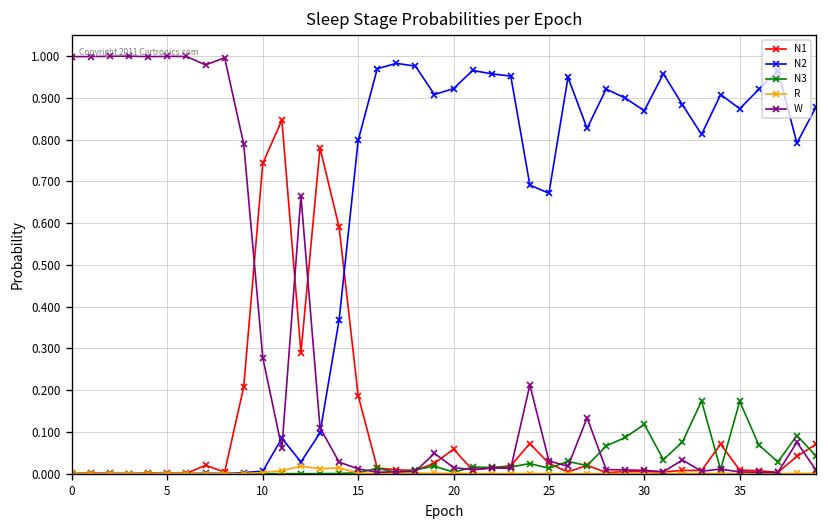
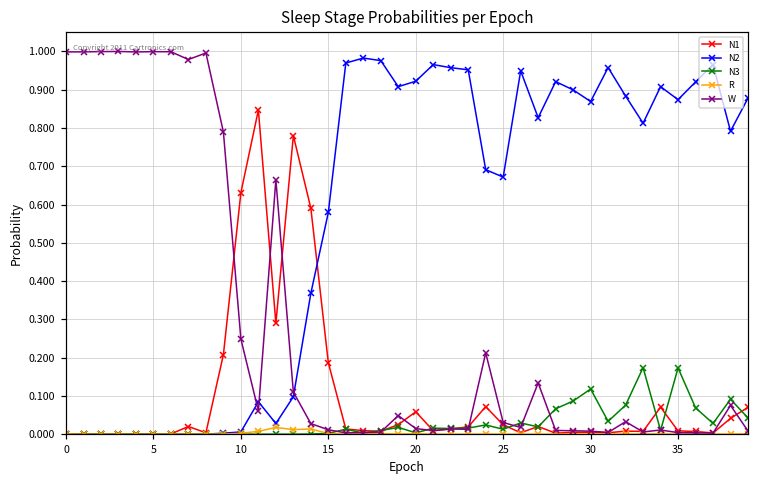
N1, 10: 0.74 -> 0.63
W, 10: 0.28 -> 0.25
N2, 15: 0.80 -> 0.58
